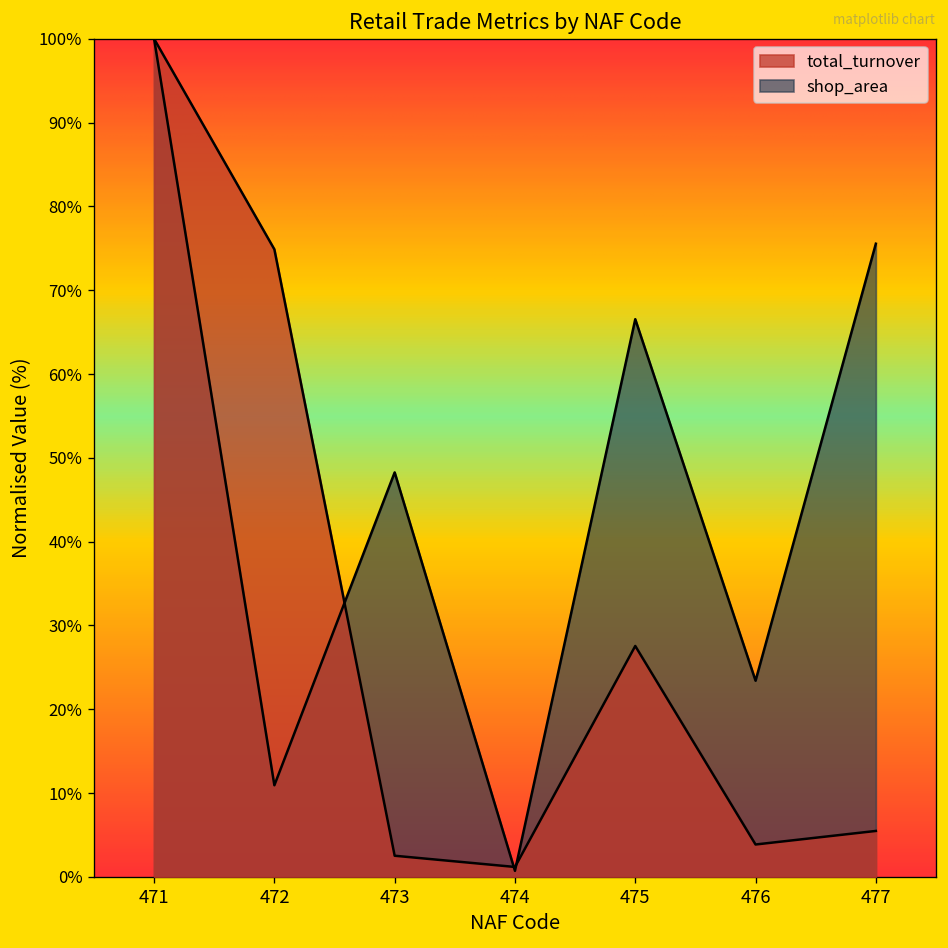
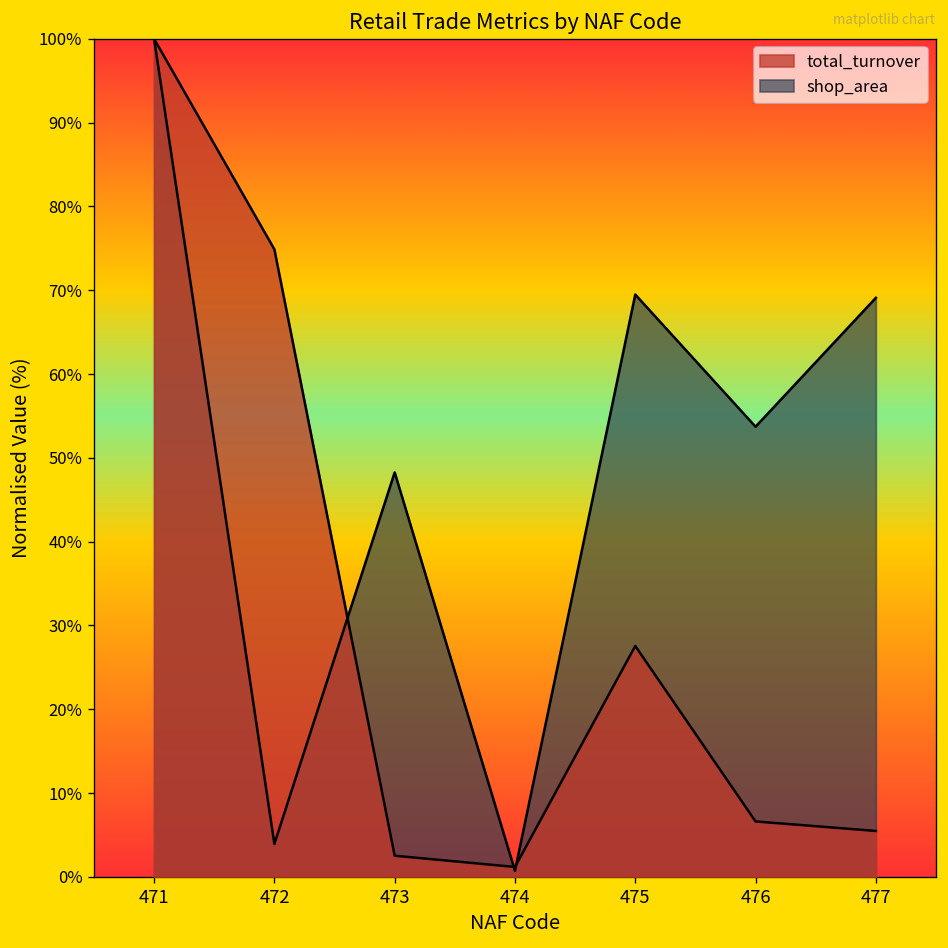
shop_area, 472: 11% -> 4%
shop_area, 475: 67% -> 69%
total_turnover, 476: 4% -> 7%
shop_area, 476: 23% -> 54%
shop_area, 477: 76% -> 69%
